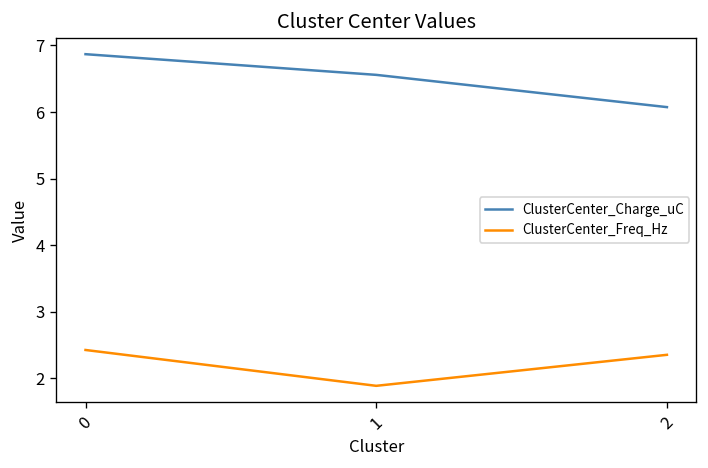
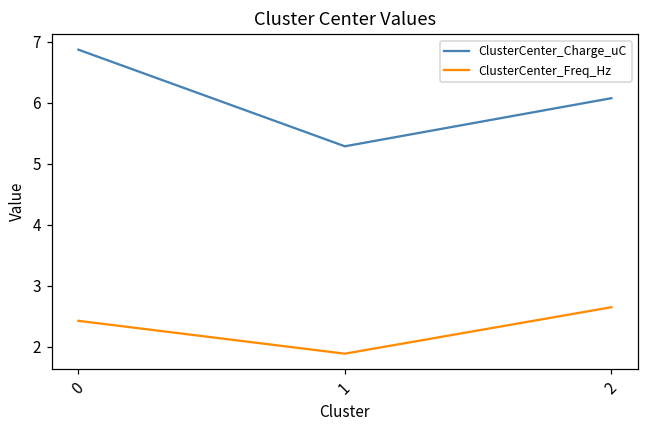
ClusterCenter_Charge_uC, 1: 6.6 -> 5.3
ClusterCenter_Freq_Hz, 2: 2.4 -> 2.6
